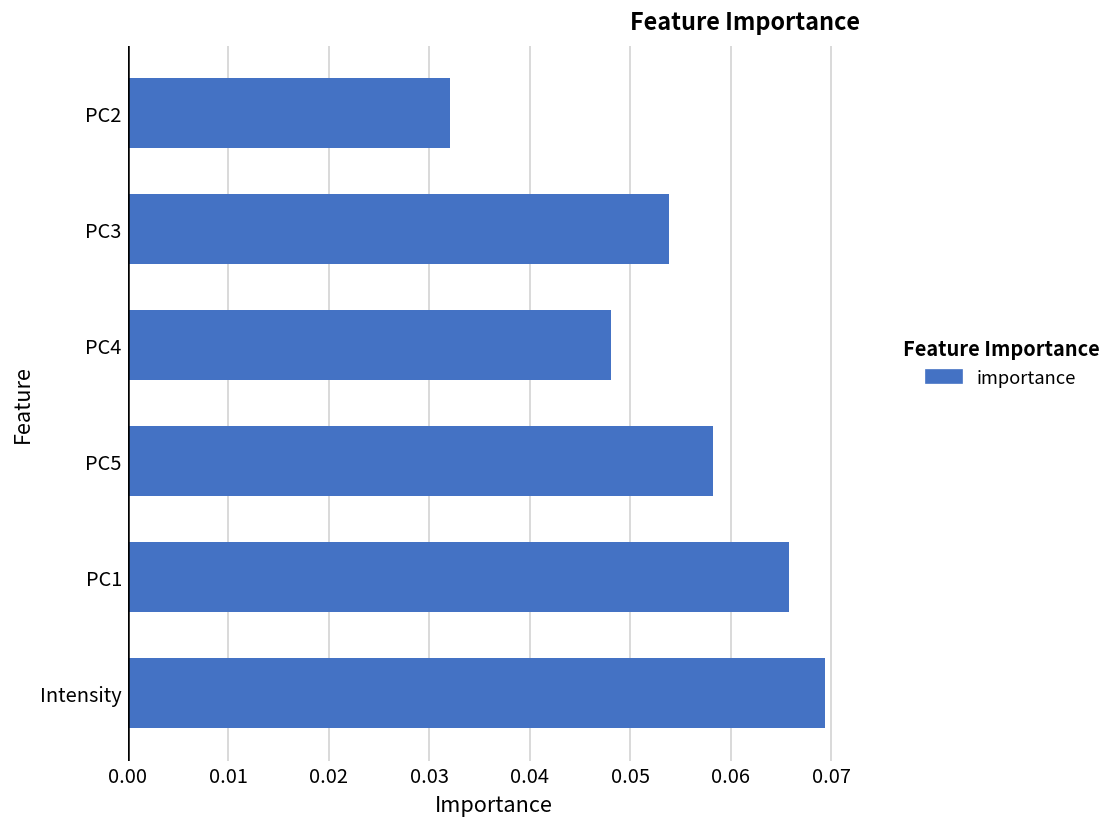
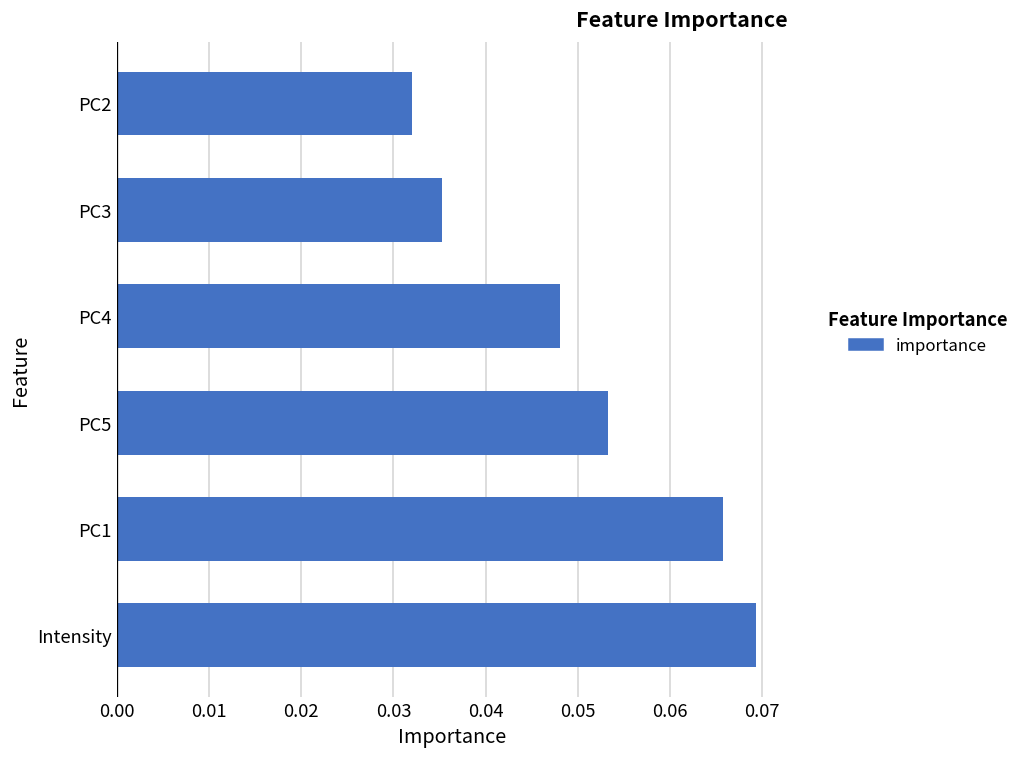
PC3: 0.054 -> 0.035
PC5: 0.058 -> 0.053
